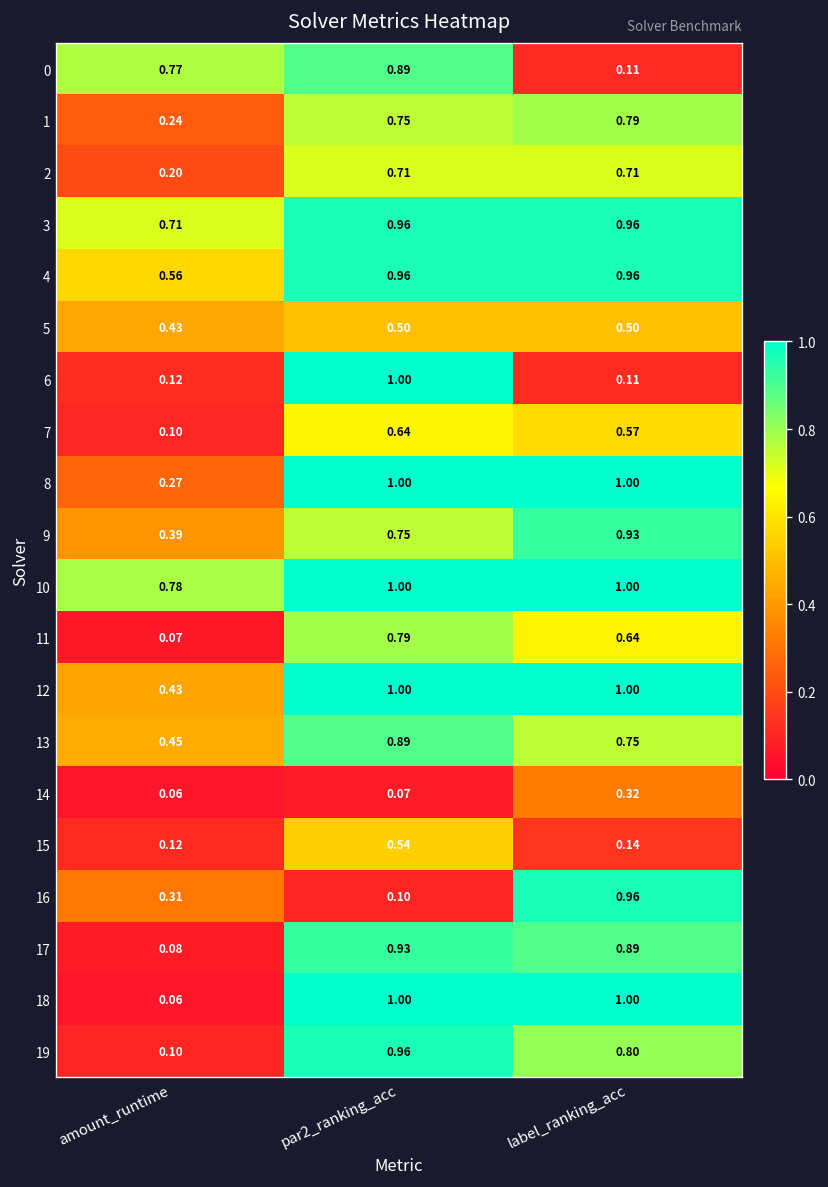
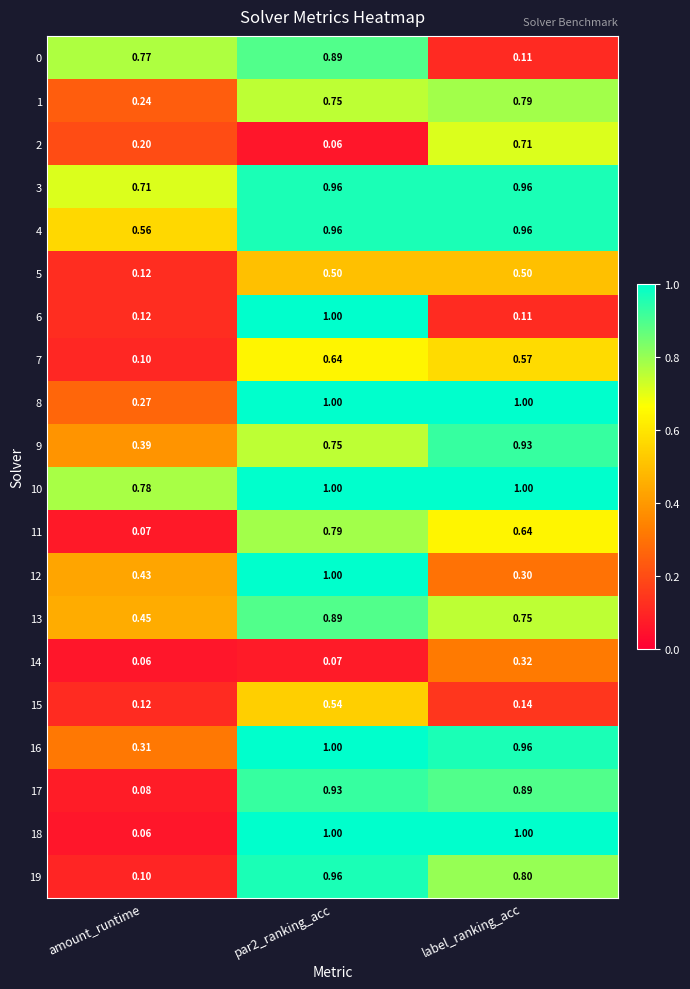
2, par2_ranking_acc: 0.71 -> 0.06
5, amount_runtime: 0.43 -> 0.12
12, label_ranking_acc: 1.00 -> 0.30
16, par2_ranking_acc: 0.10 -> 1.00
